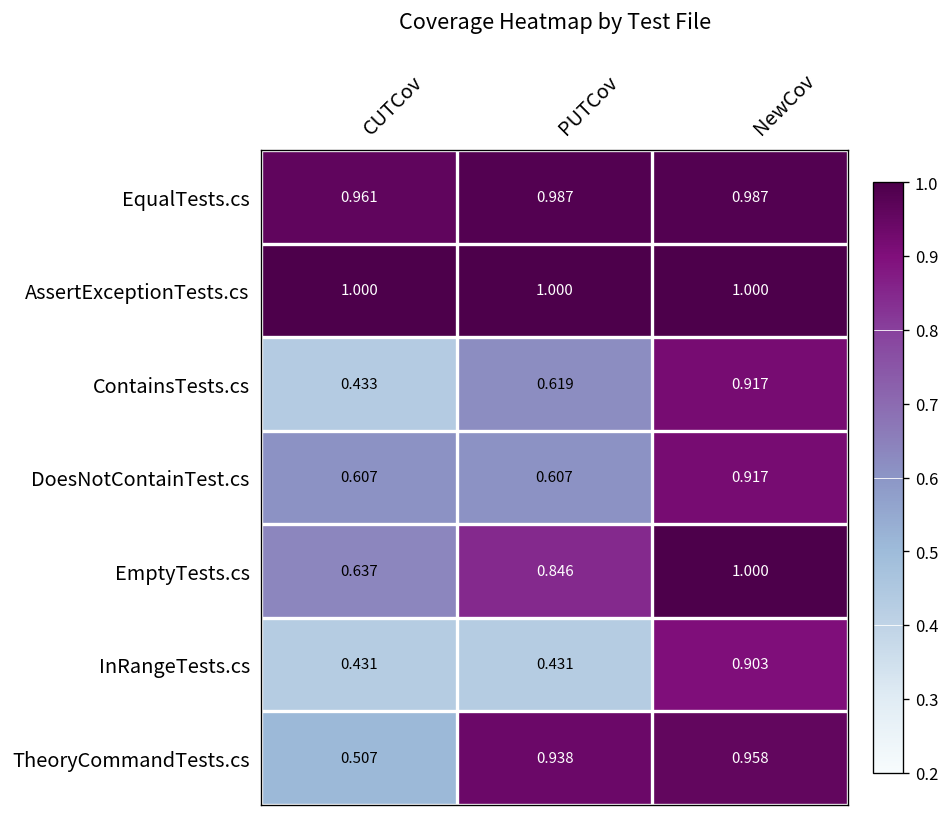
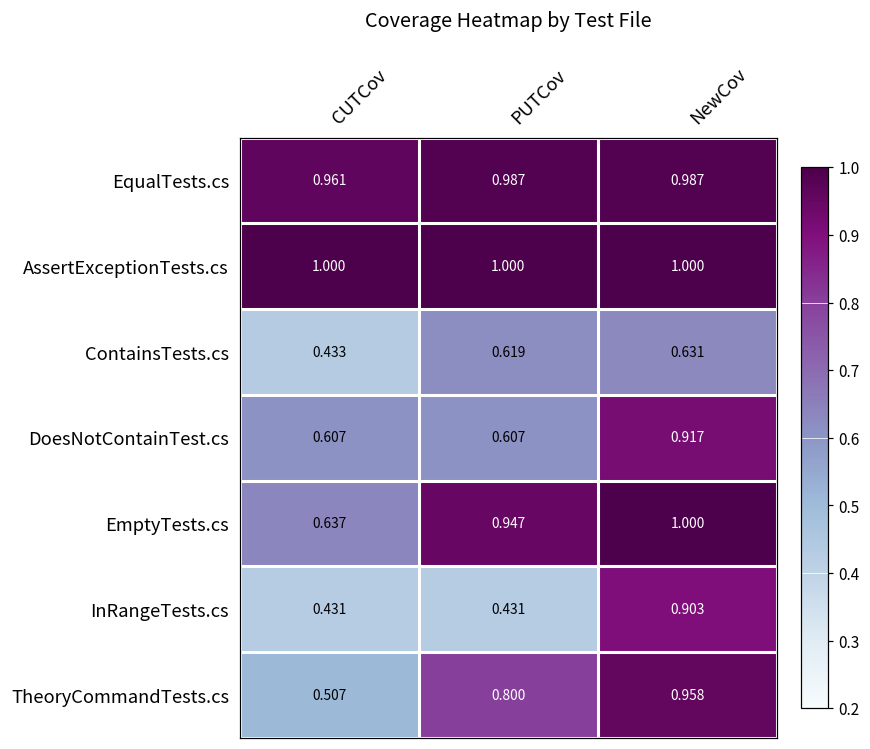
ContainsTests.cs, NewCov: 0.917 -> 0.631
EmptyTests.cs, PUTCov: 0.846 -> 0.947
TheoryCommandTests.cs, PUTCov: 0.938 -> 0.800
